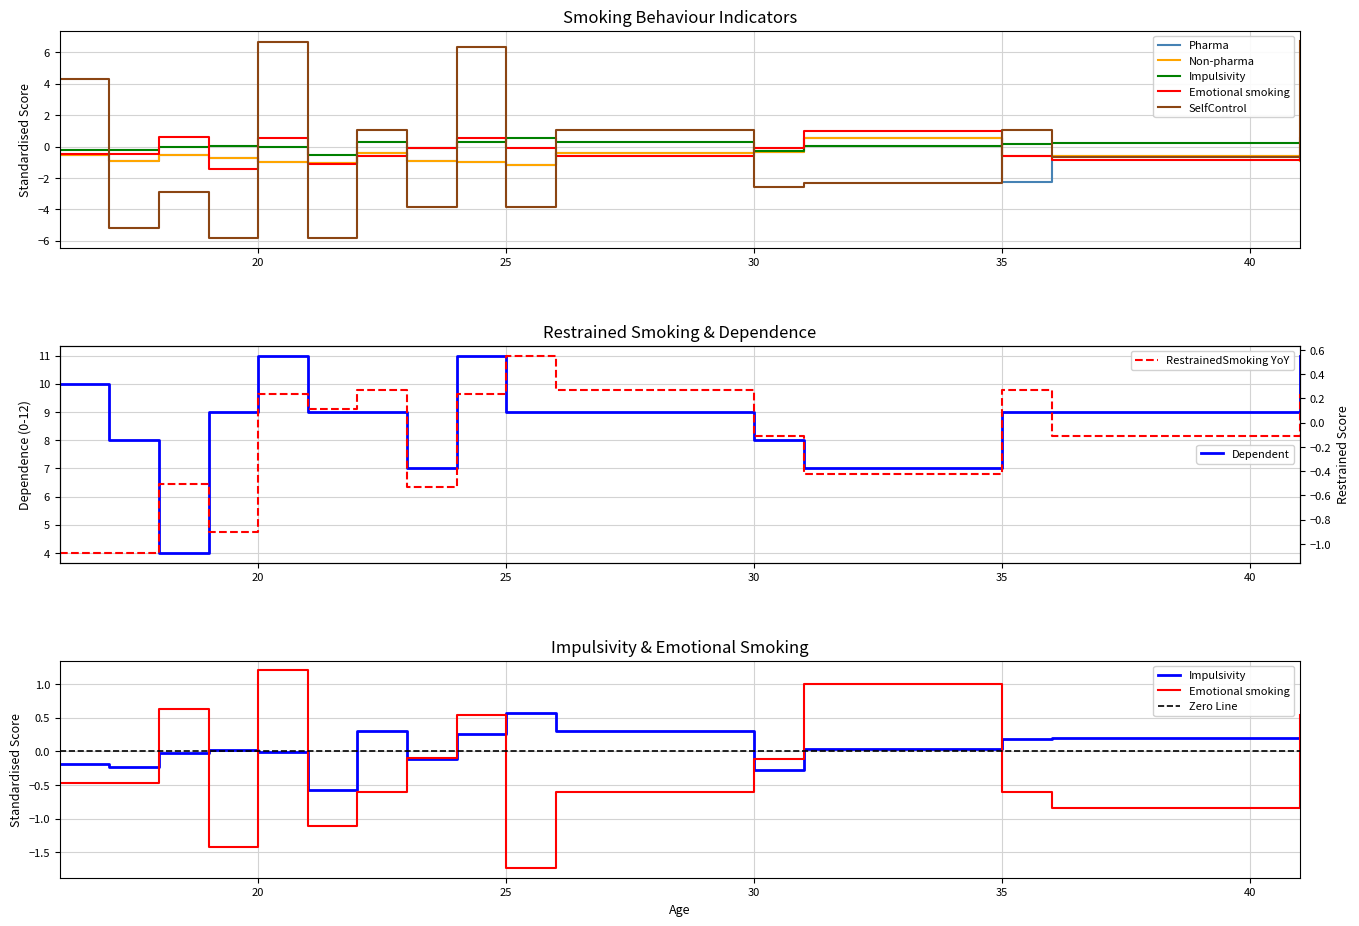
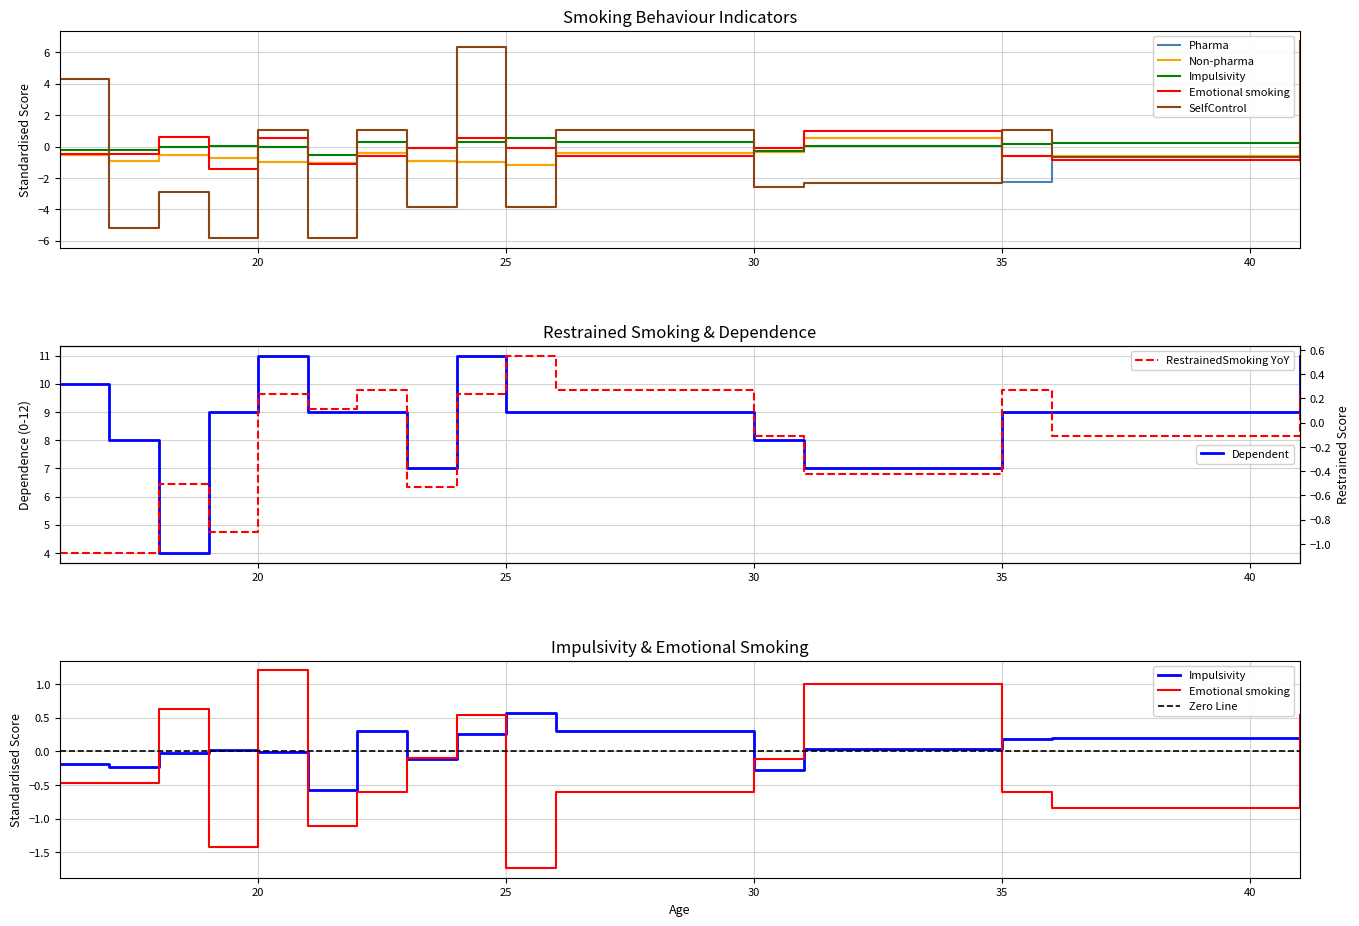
Smoking Behaviour Indicators, SelfControl, 20: 6.7 -> 1.0
